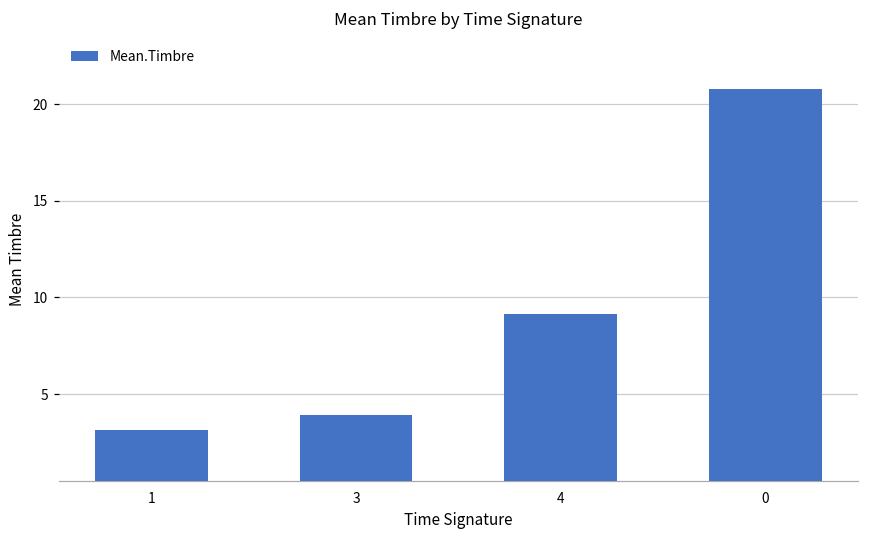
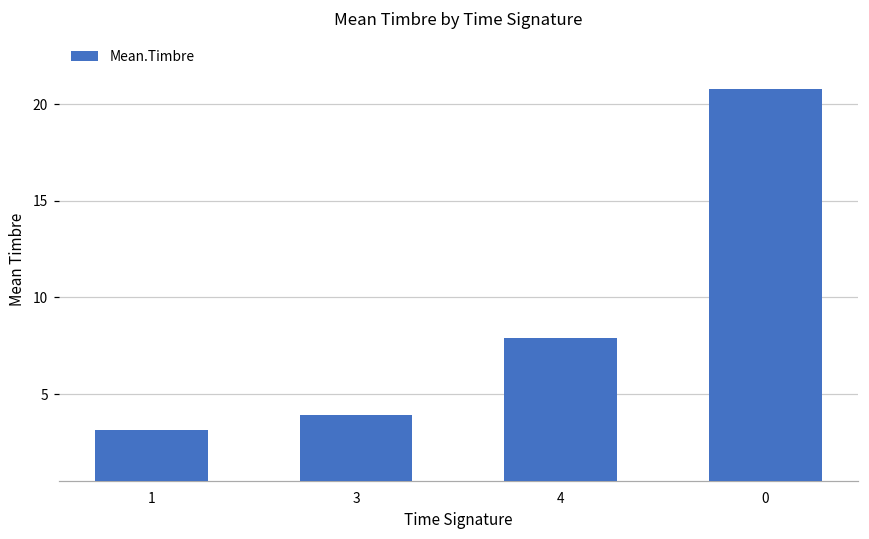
4: 9.2 -> 7.9
